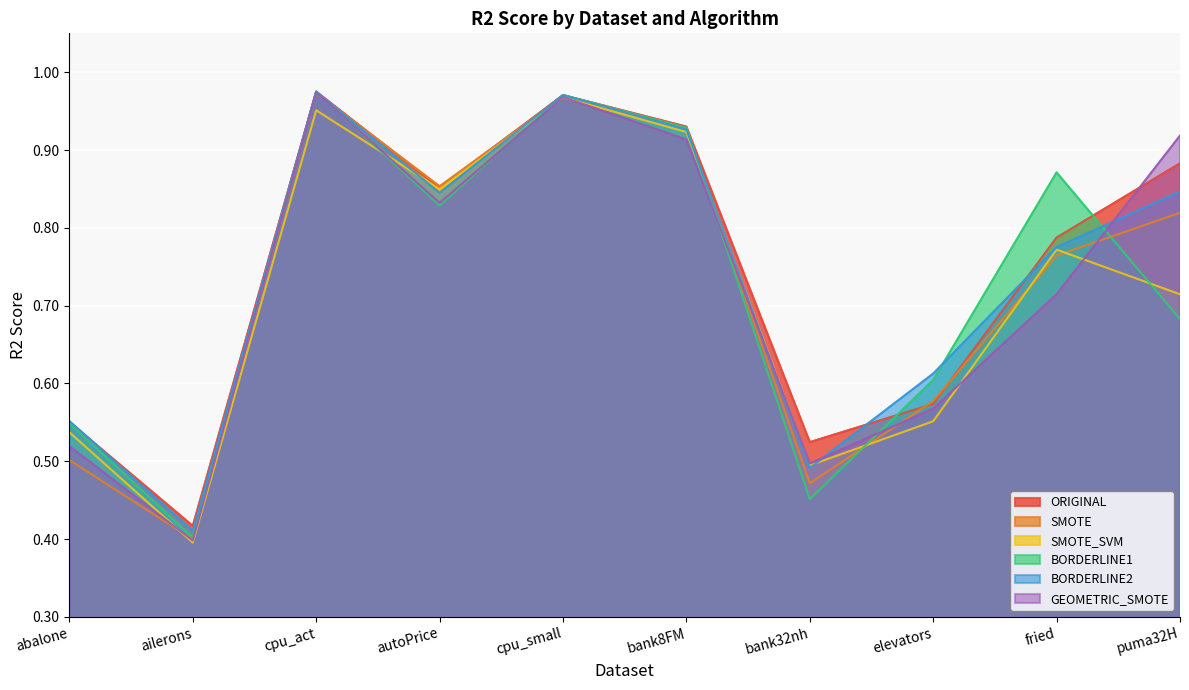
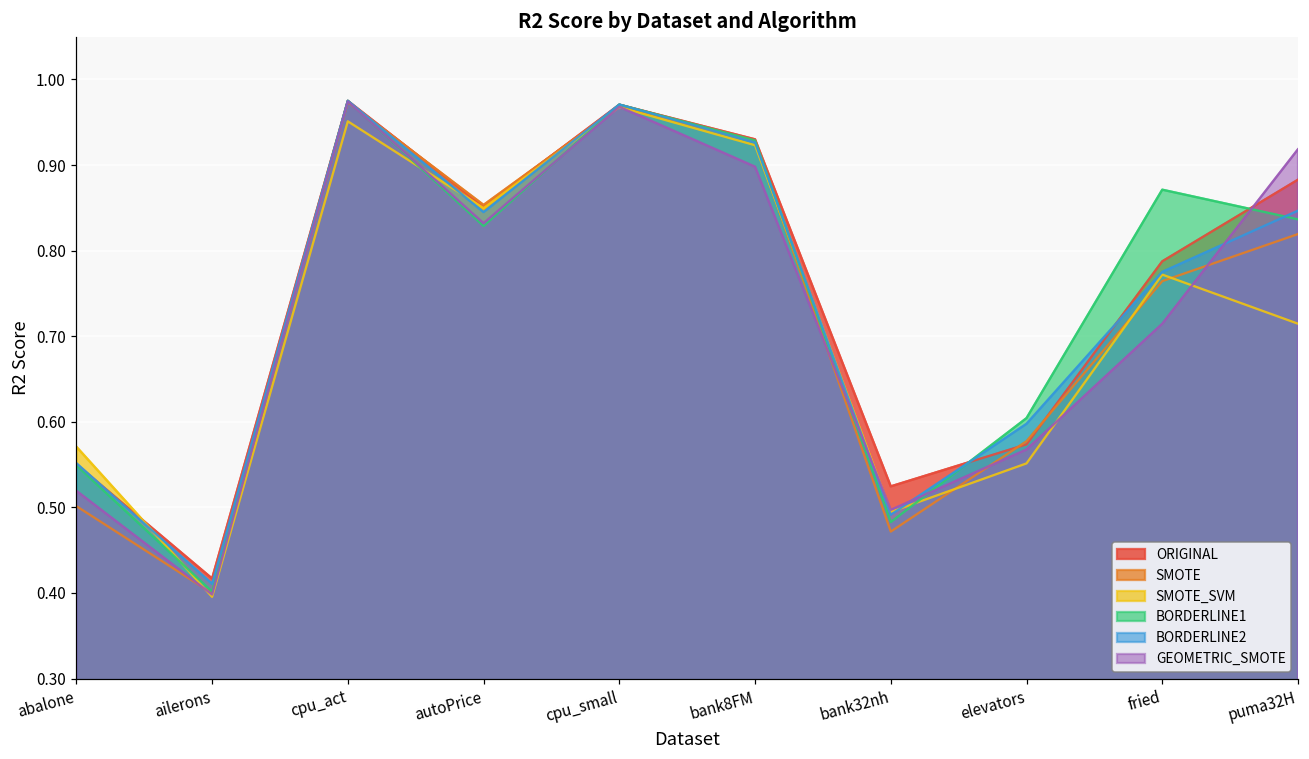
SMOTE_SVM, abalone: 0.54 -> 0.57
GEOMETRIC_SMOTE, bank8FM: 0.91 -> 0.90
BORDERLINE1, bank32nh: 0.45 -> 0.48
BORDERLINE2, elevators: 0.61 -> 0.60
BORDERLINE1, puma32H: 0.68 -> 0.84
